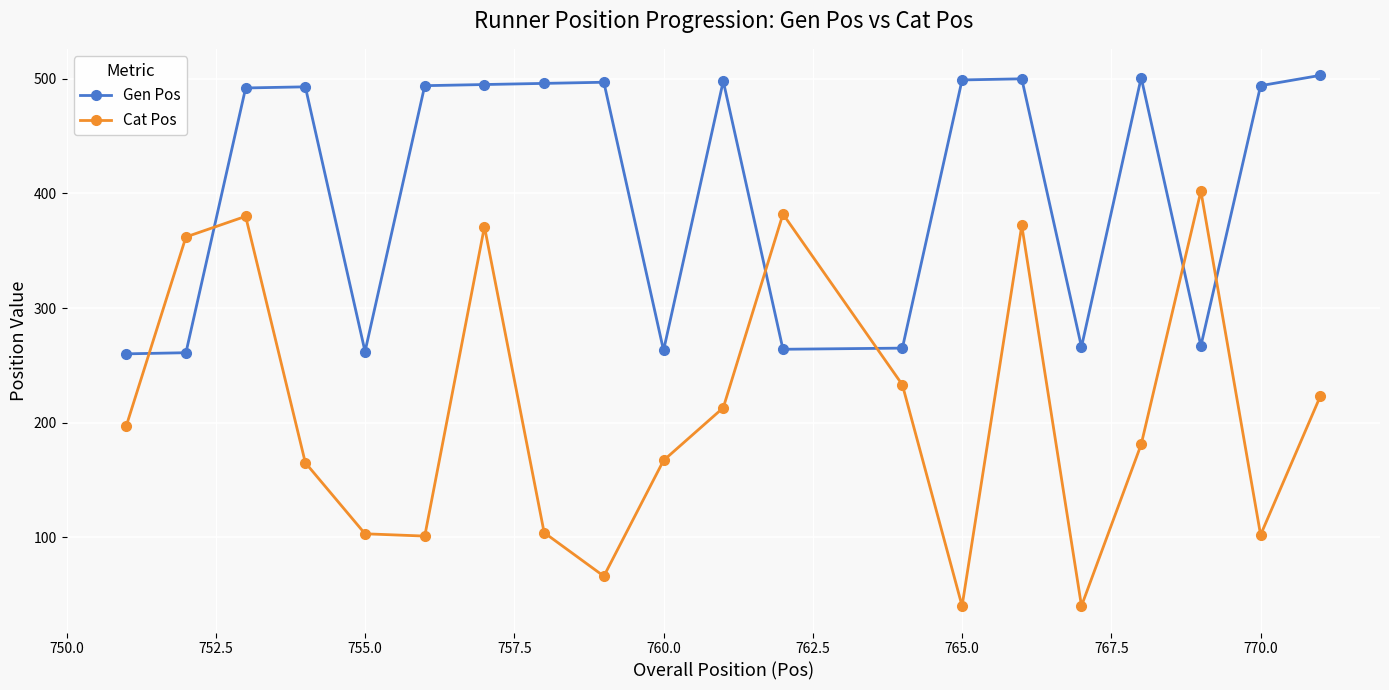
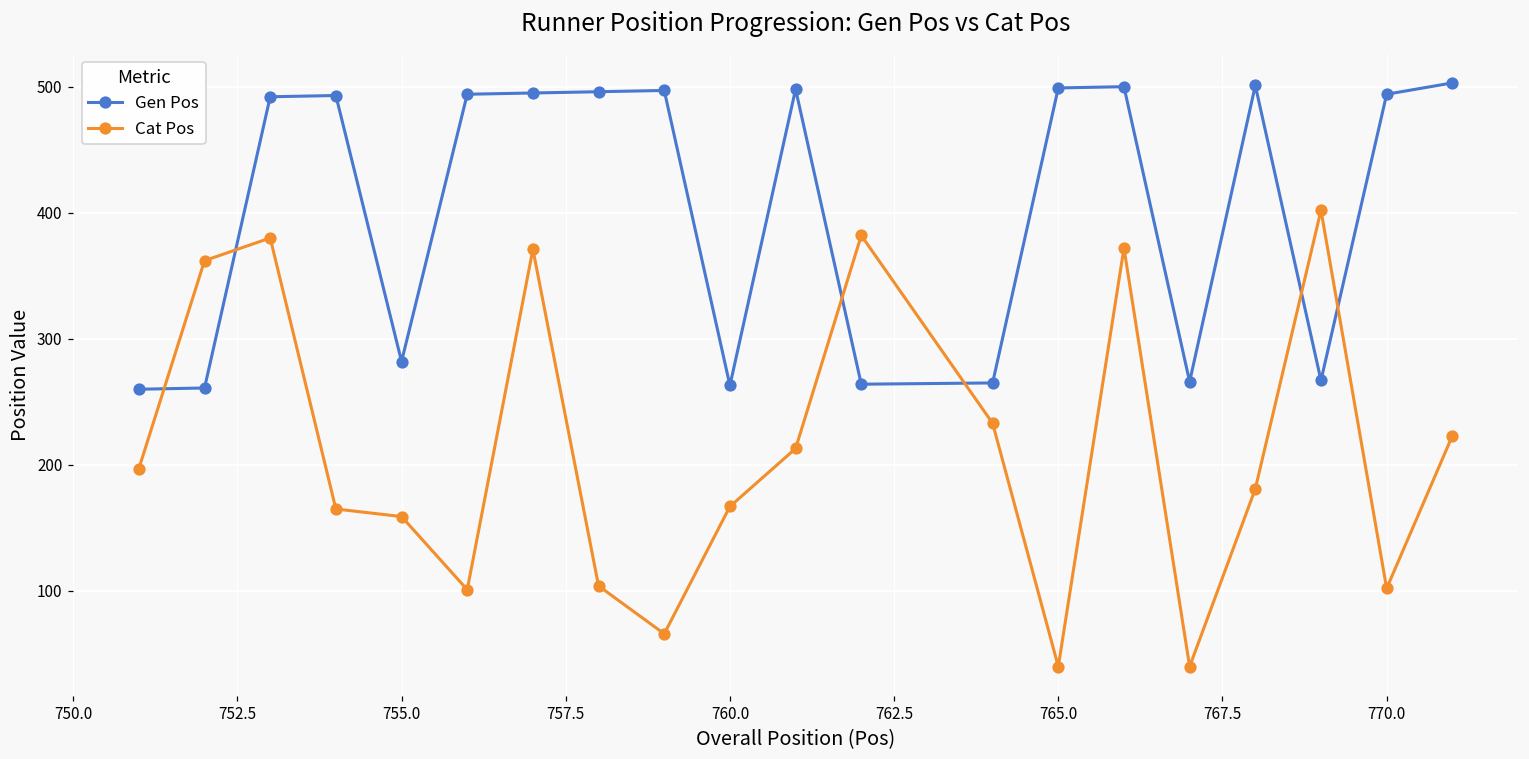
Gen Pos, 755.0: 262 -> 282
Cat Pos, 755.0: 103 -> 159
